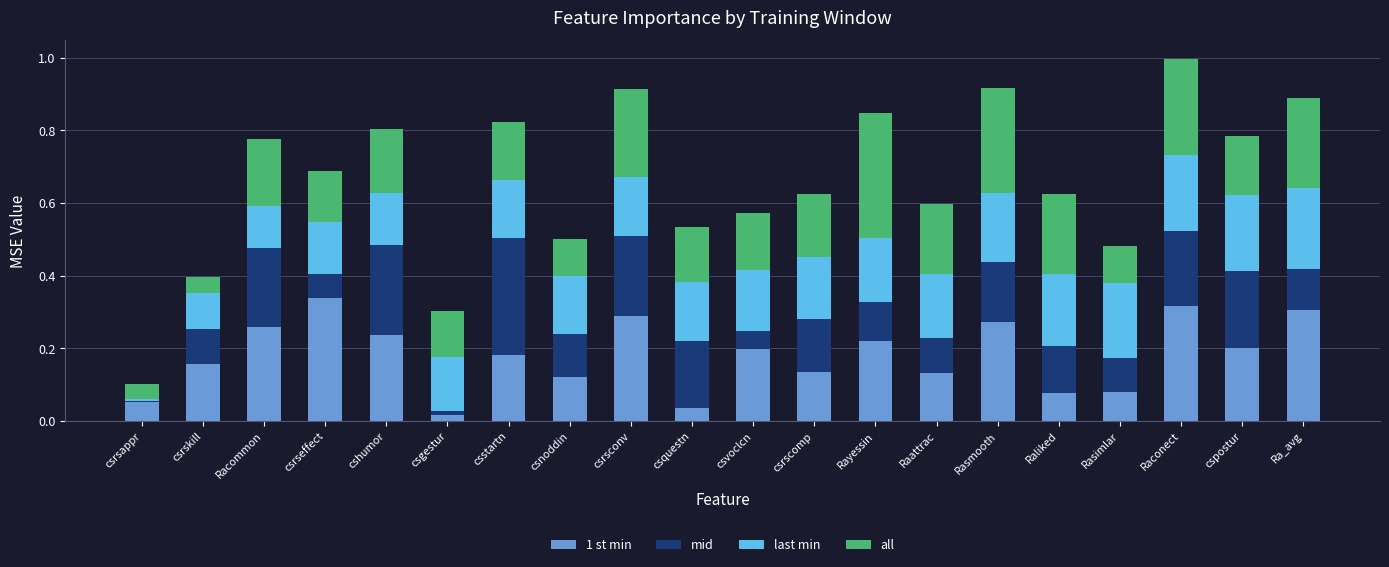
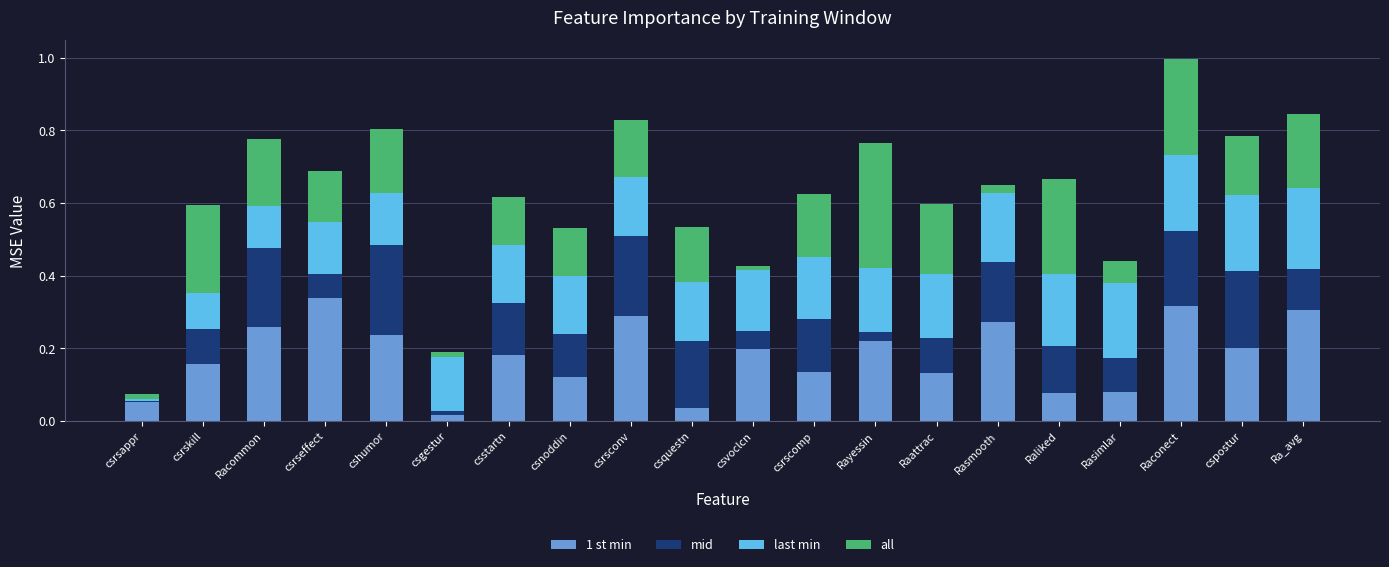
all, csrsappr: 0.04 -> 0.01
all, csrskill: 0.04 -> 0.24
all, csgestur: 0.13 -> 0.01
mid, csstartn: 0.32 -> 0.14
all, csstartn: 0.16 -> 0.13
all, csnoddin: 0.10 -> 0.13
all, csrsconv: 0.24 -> 0.16
all, csvoclcn: 0.16 -> 0.01
mid, Rayessin: 0.11 -> 0.02
all, Rasmooth: 0.29 -> 0.02
all, Raliked: 0.22 -> 0.26
all, Rasimlar: 0.10 -> 0.06
all, Ra_avg: 0.25 -> 0.20
